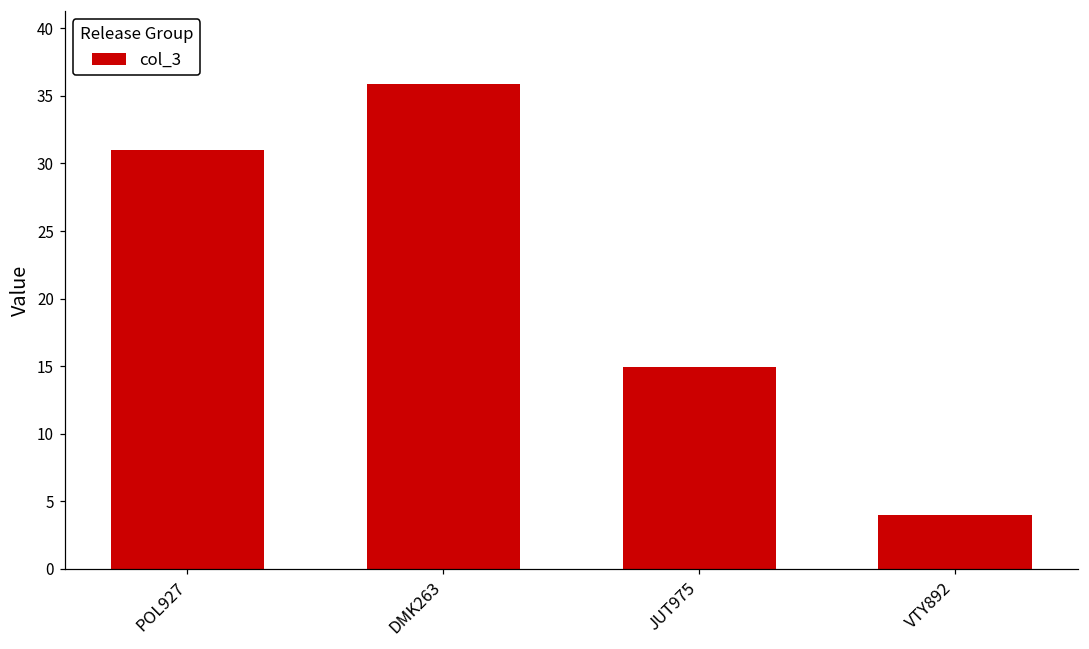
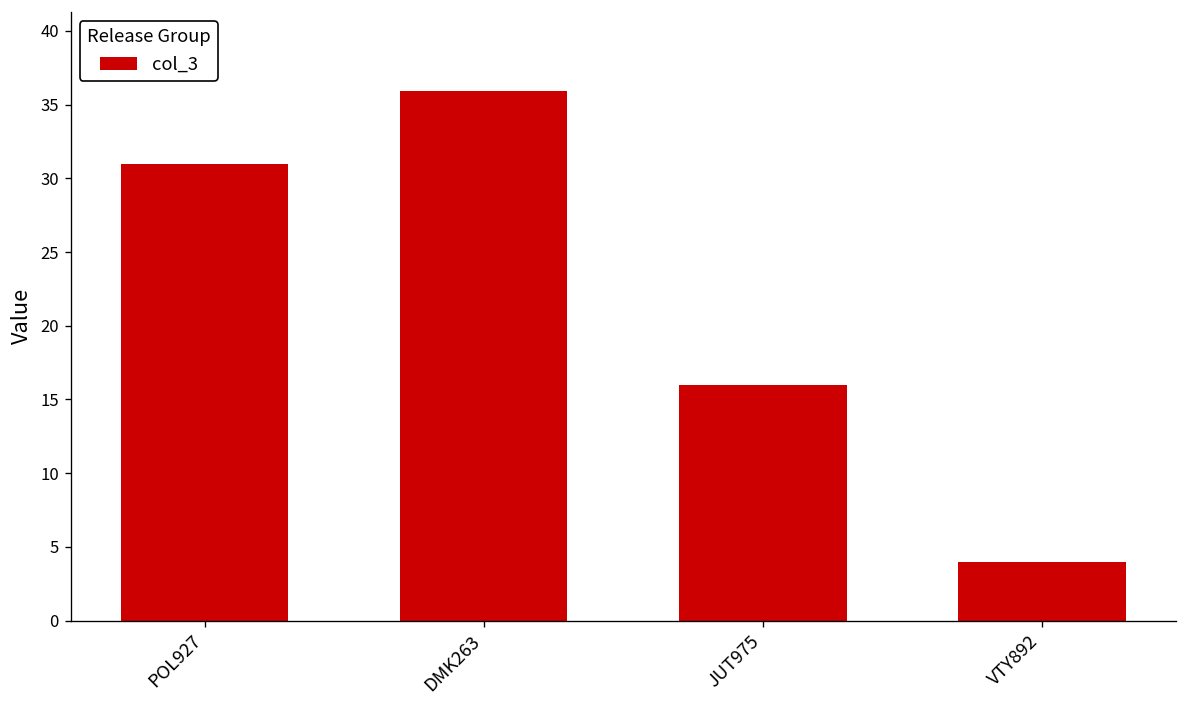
JUT975: 15.0 -> 16.0
